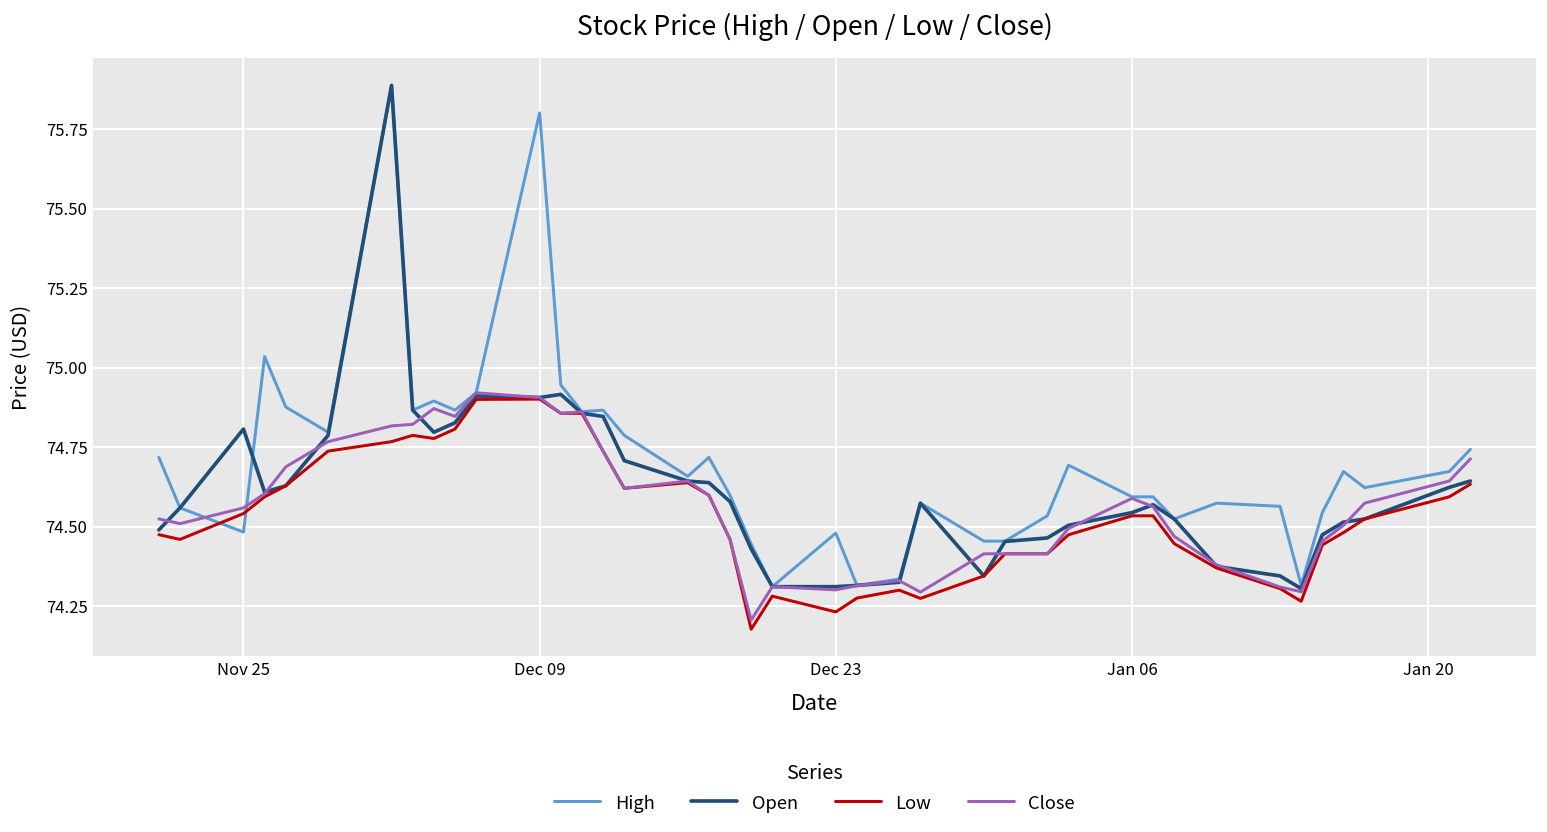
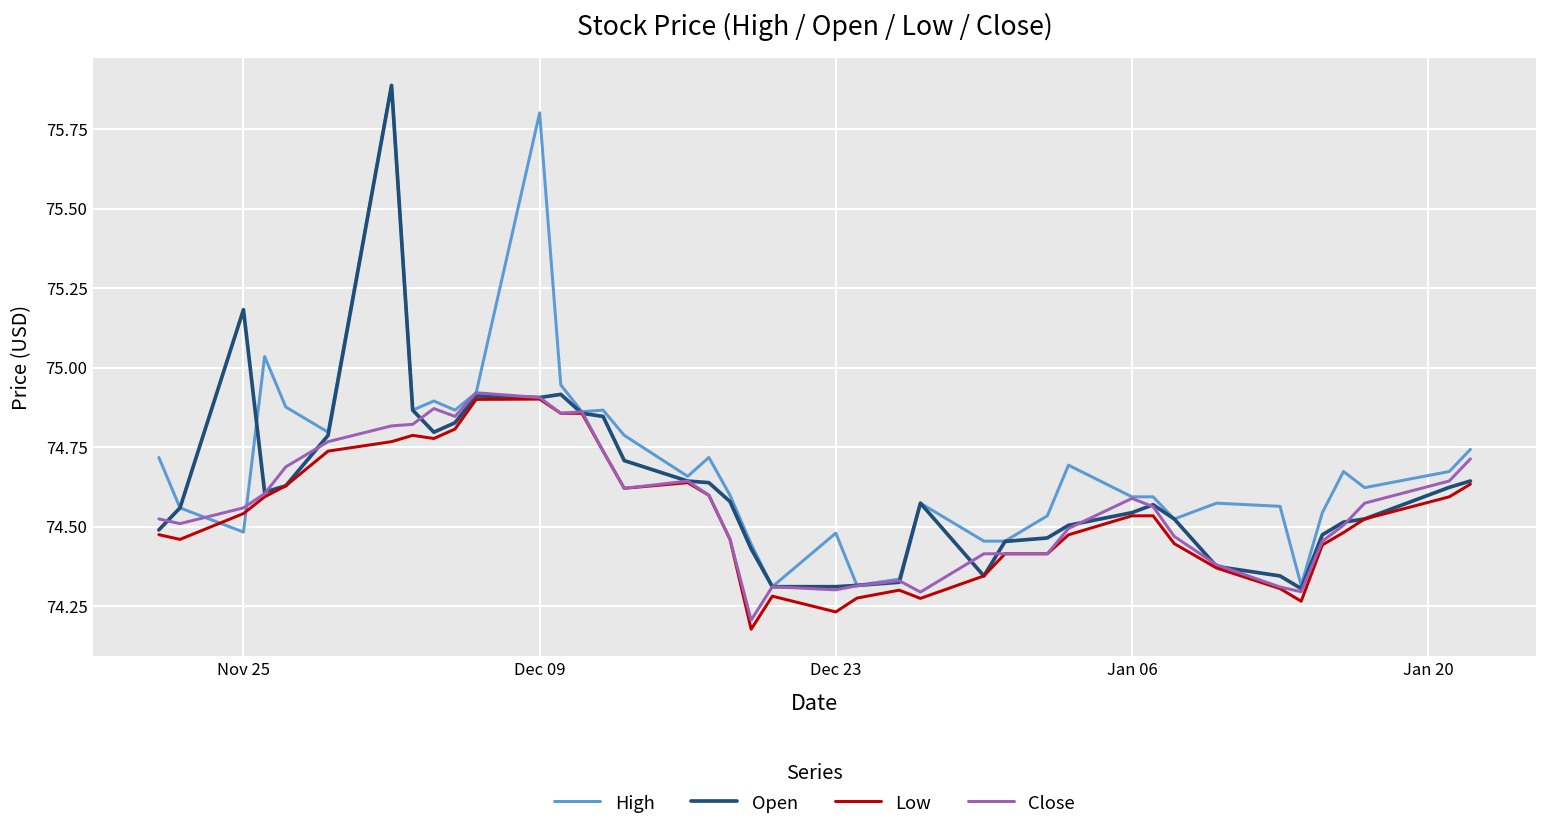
Open, Nov 25: 74.81 -> 75.18
